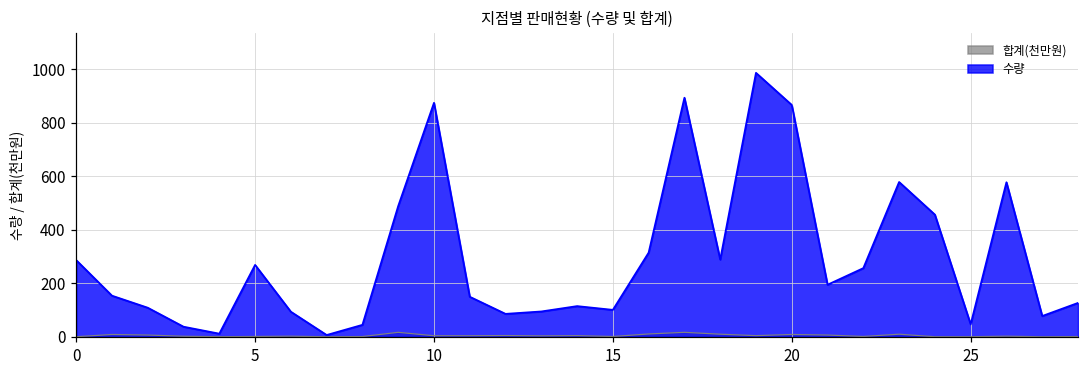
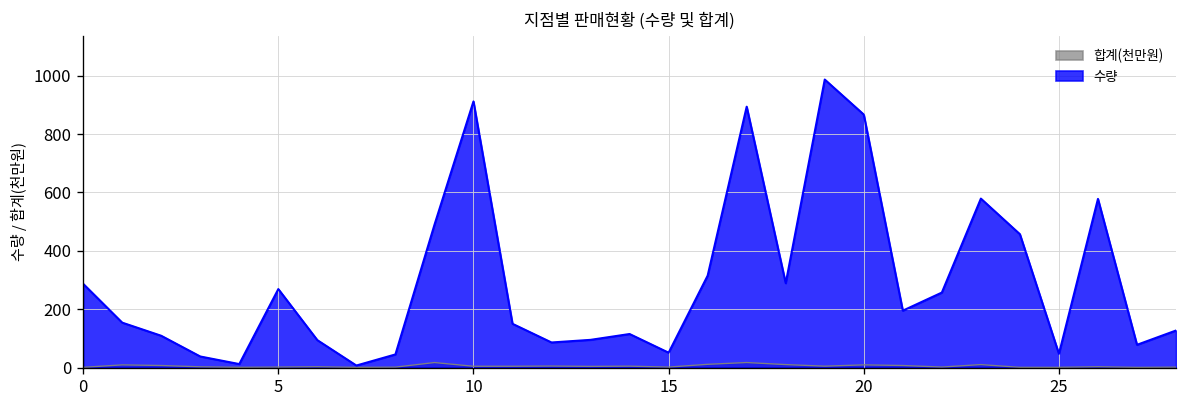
수량, 10: 880 -> 910
수량, 15: 100 -> 50
